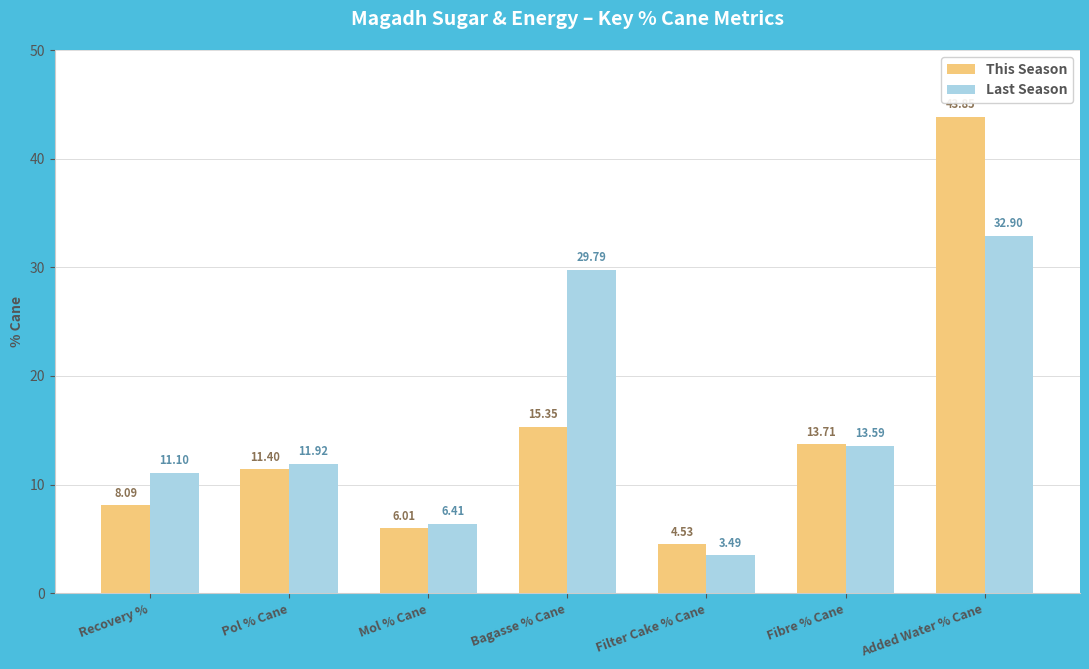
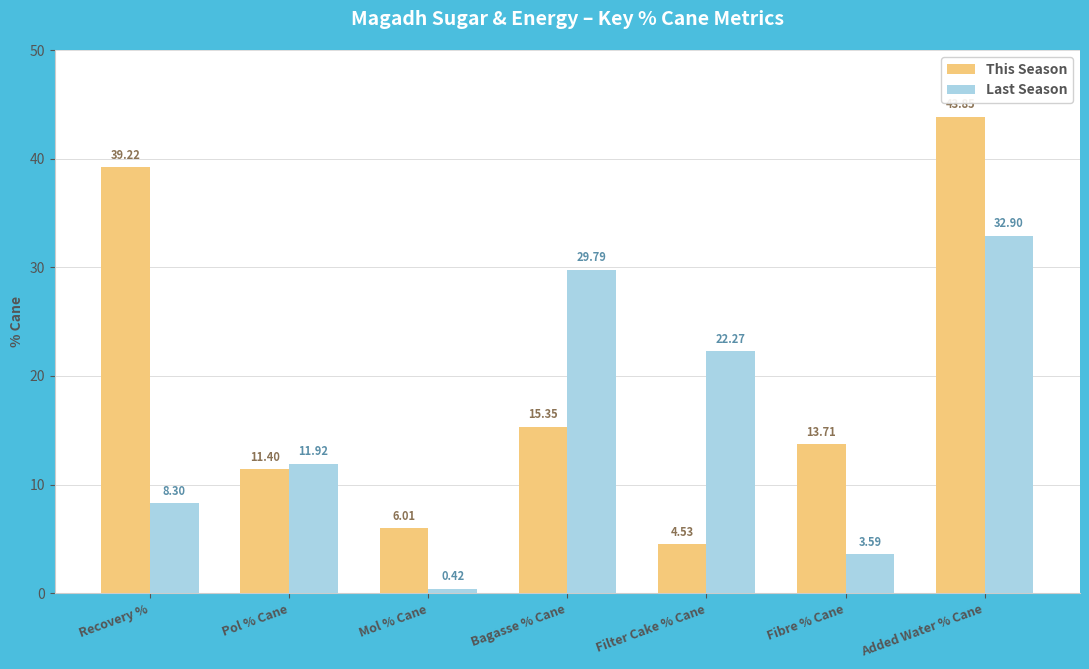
This Season, Recovery %: 8.09 -> 39.22
Last Season, Recovery %: 11.10 -> 8.30
Last Season, Mol % Cane: 6.41 -> 0.42
Last Season, Filter Cake % Cane: 3.49 -> 22.27
Last Season, Fibre % Cane: 13.59 -> 3.59
